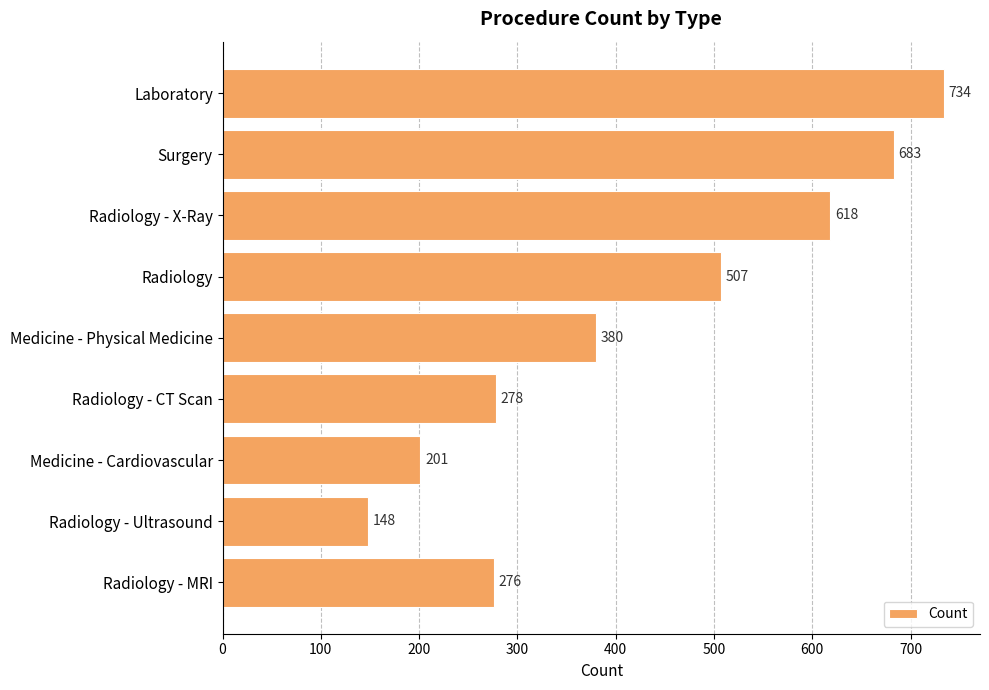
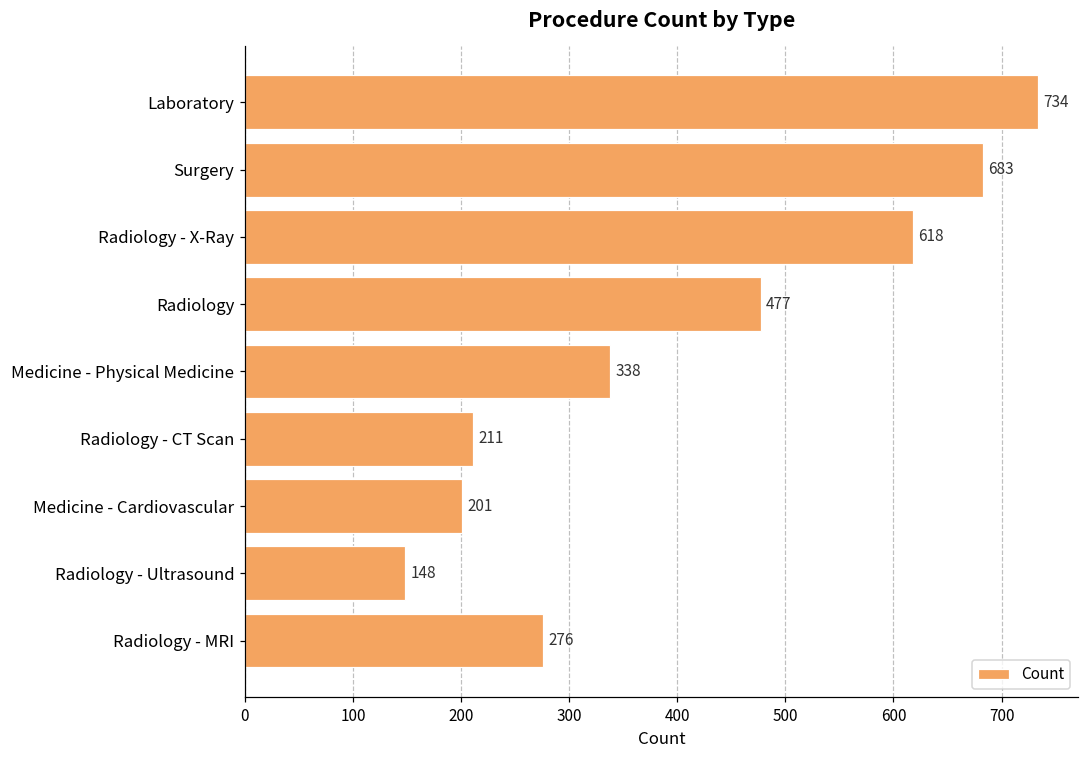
Radiology: 507 -> 477
Medicine - Physical Medicine: 380 -> 338
Radiology - CT Scan: 278 -> 211
